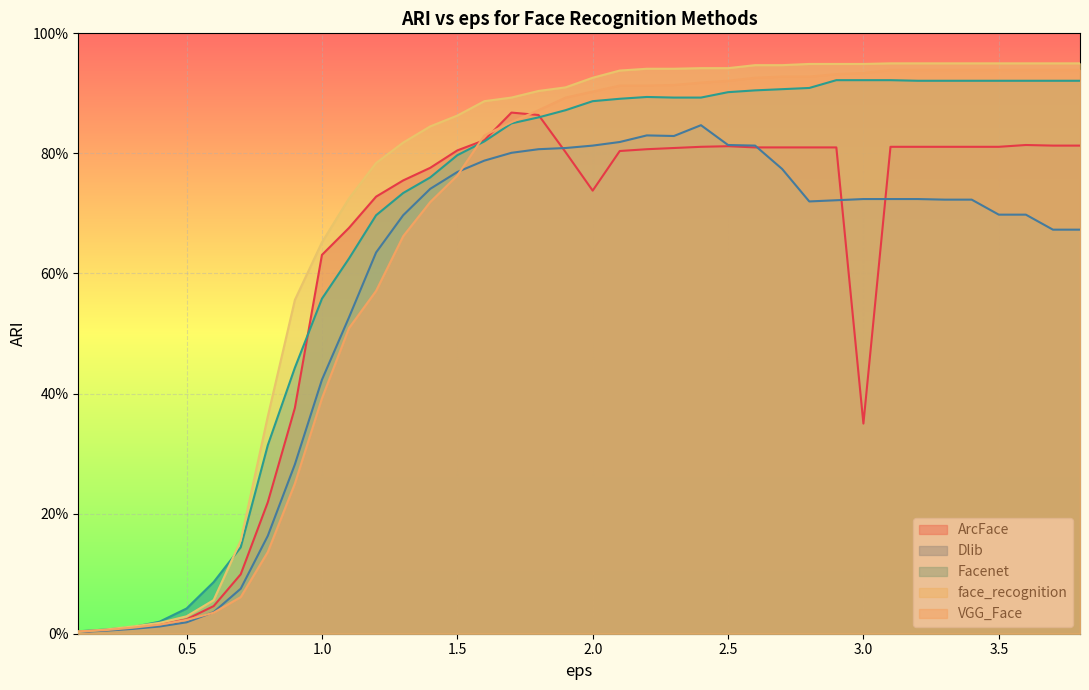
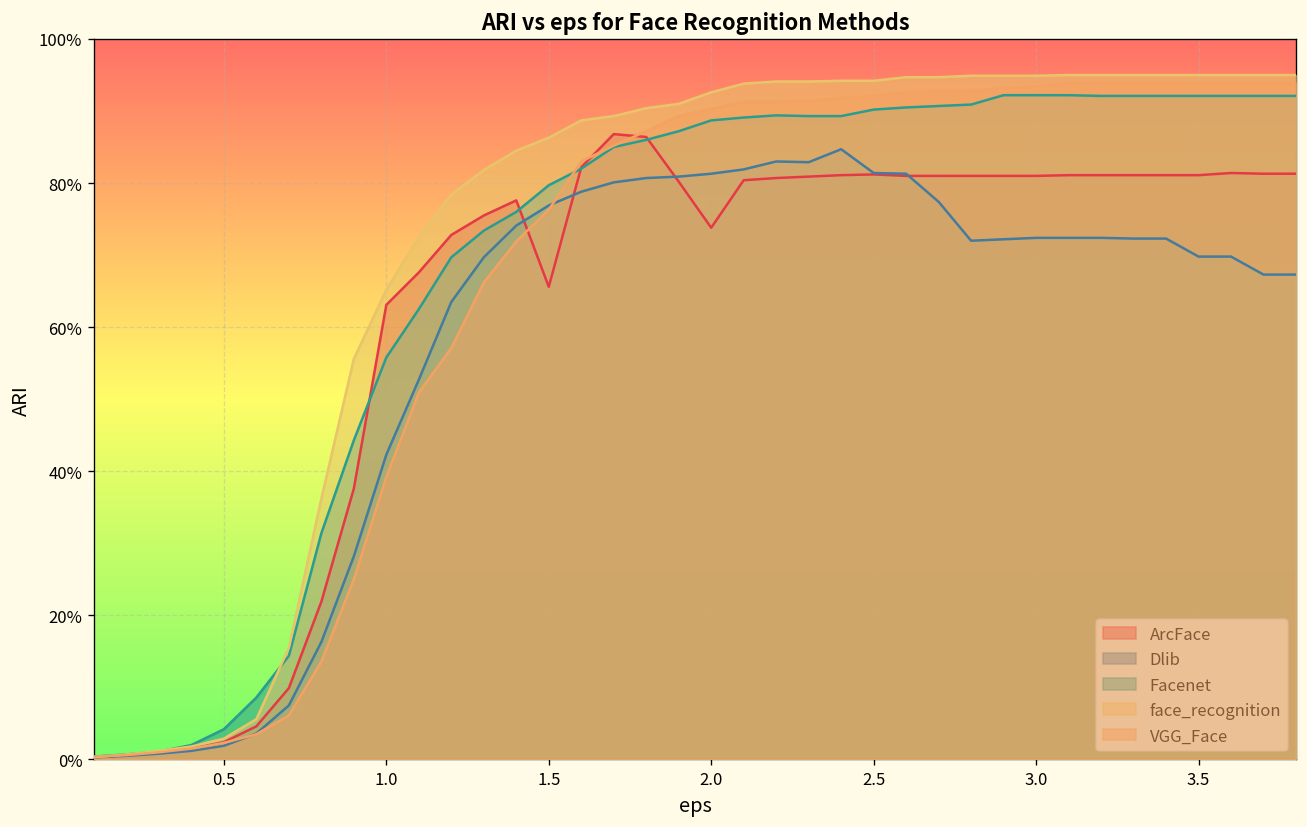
ArcFace, 1.5: 81% -> 66%
ArcFace, 3.0: 35% -> 81%
